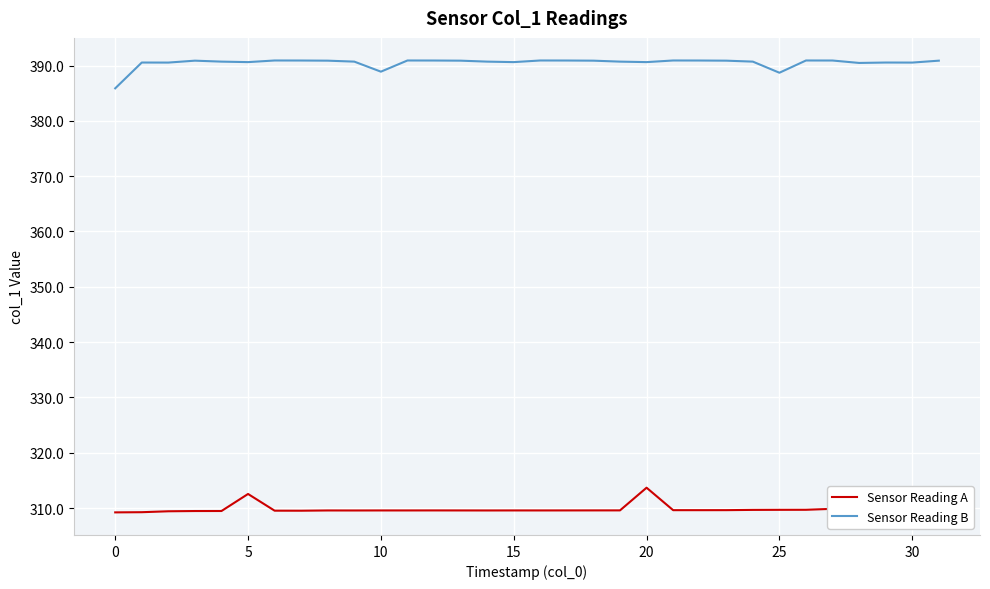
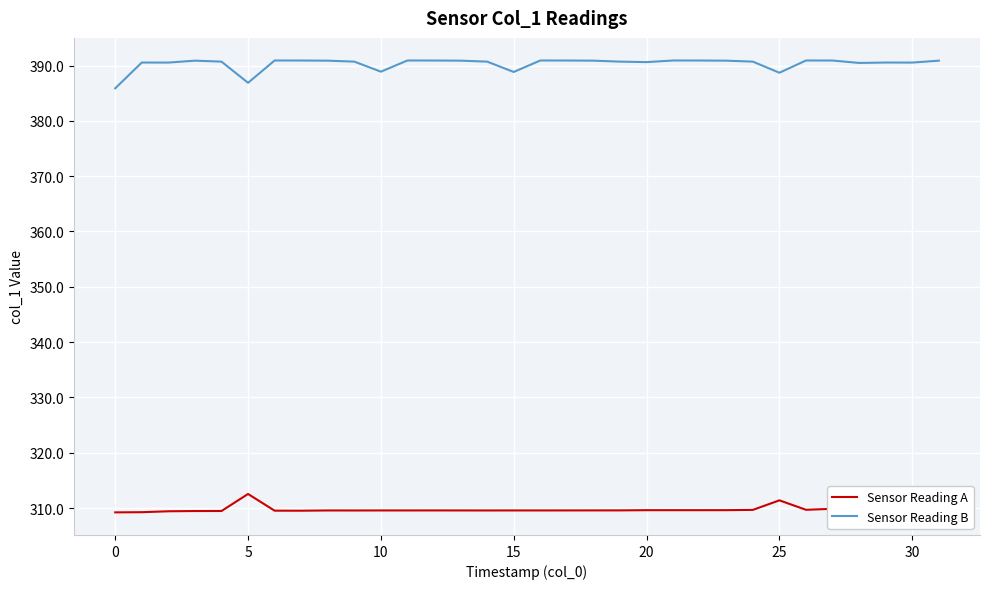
Sensor Reading B, 5: 391 -> 387
Sensor Reading B, 15: 391 -> 389
Sensor Reading A, 20: 314 -> 310
Sensor Reading A, 25: 310 -> 311
